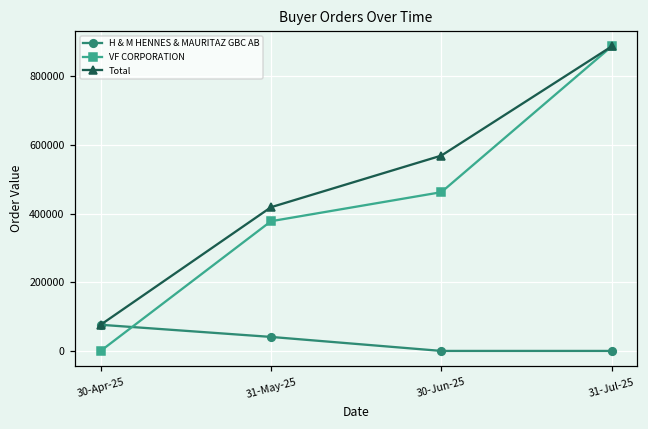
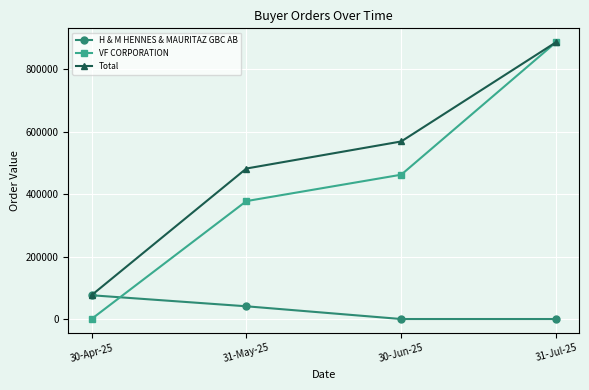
Total, 31-May-25: 420000 -> 480000
